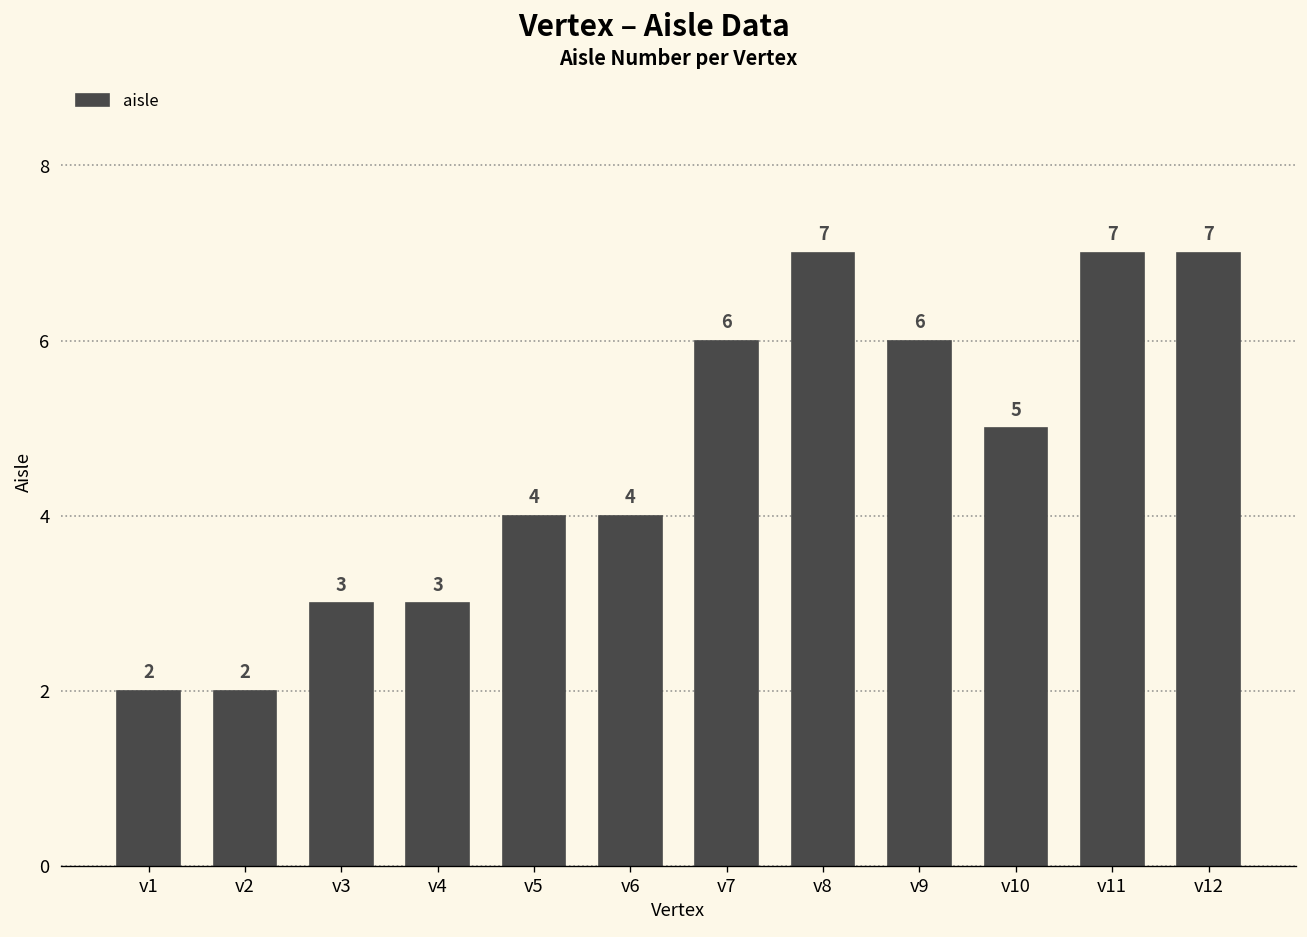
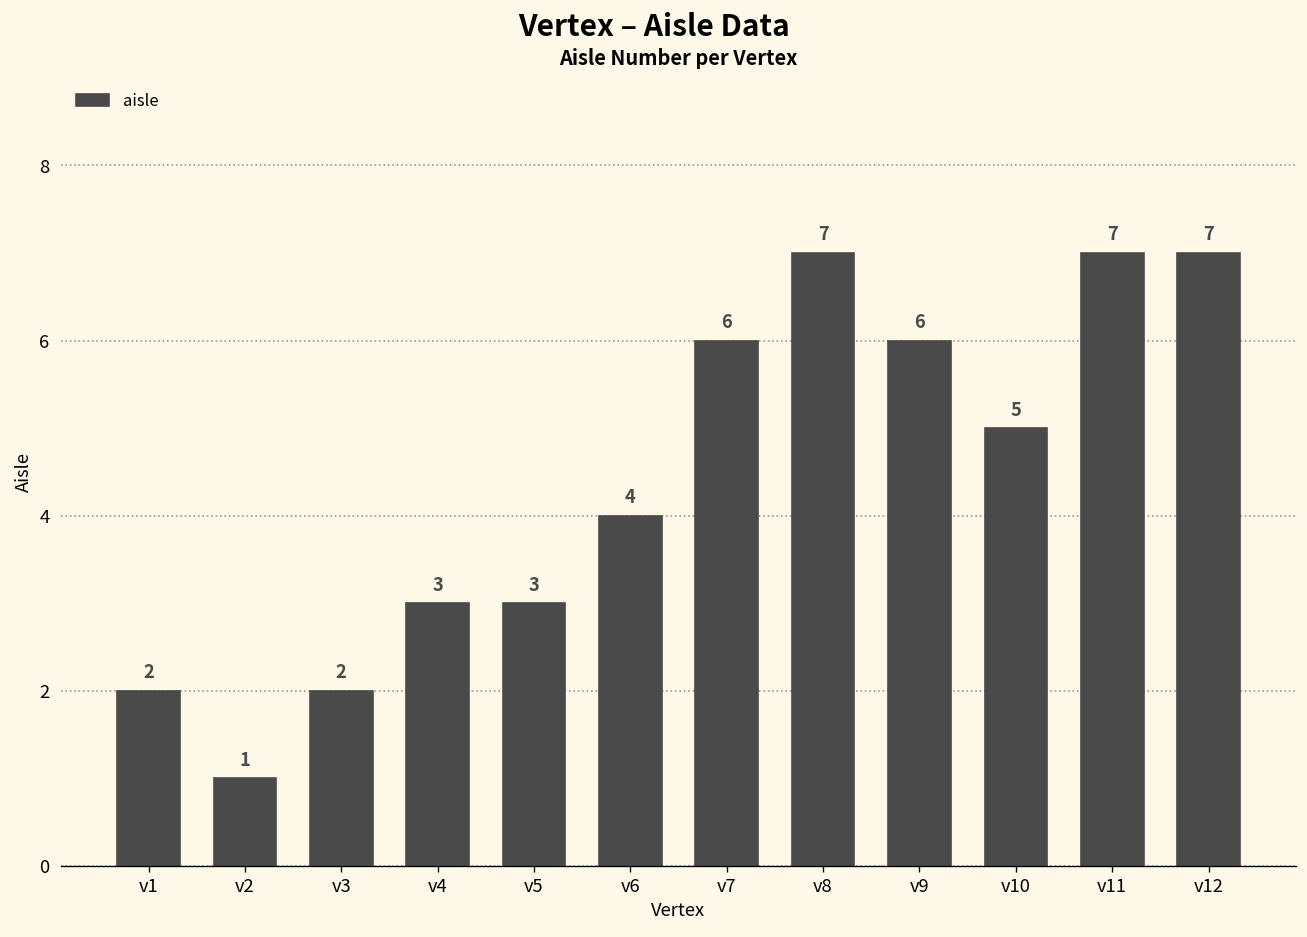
v2: 2 -> 1
v3: 3 -> 2
v5: 4 -> 3
